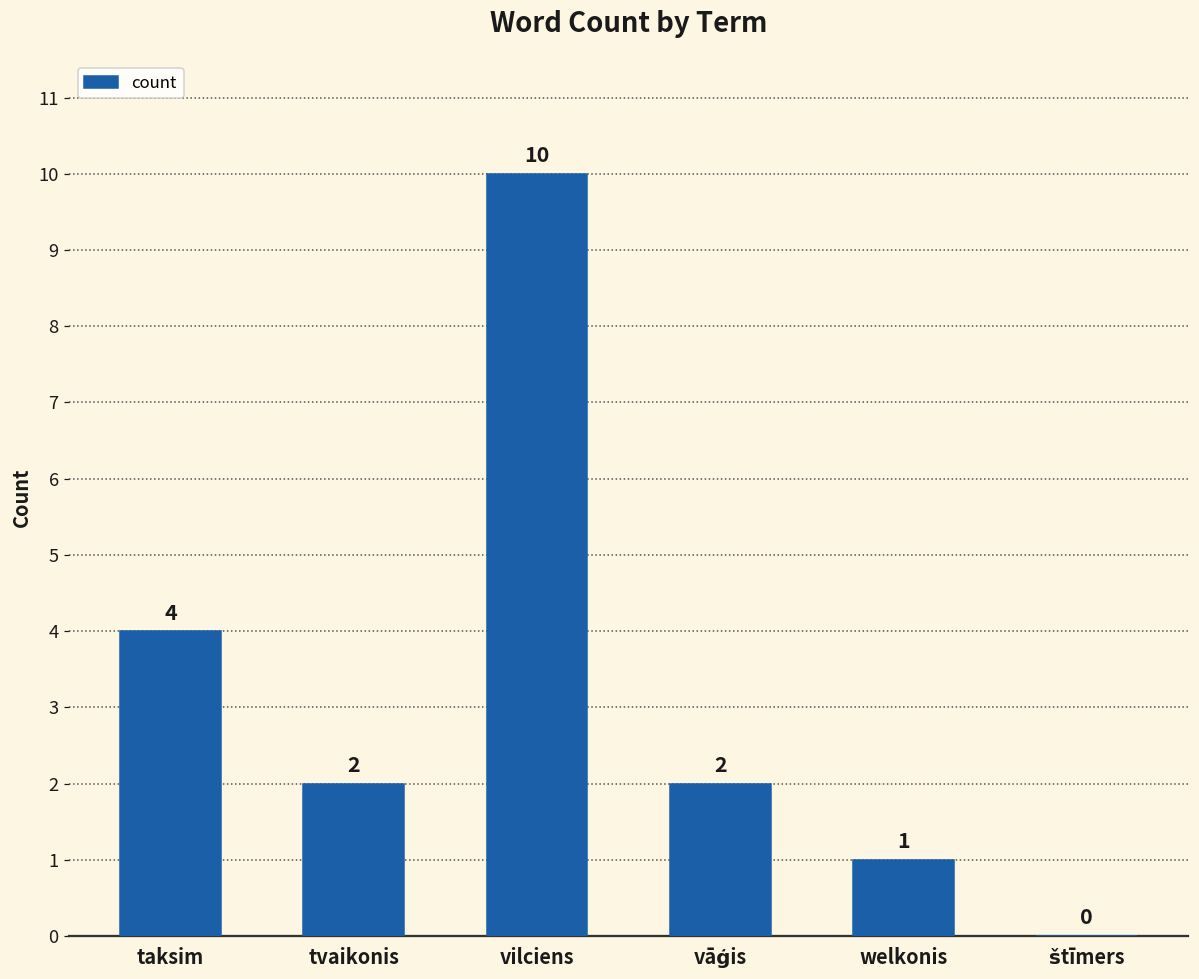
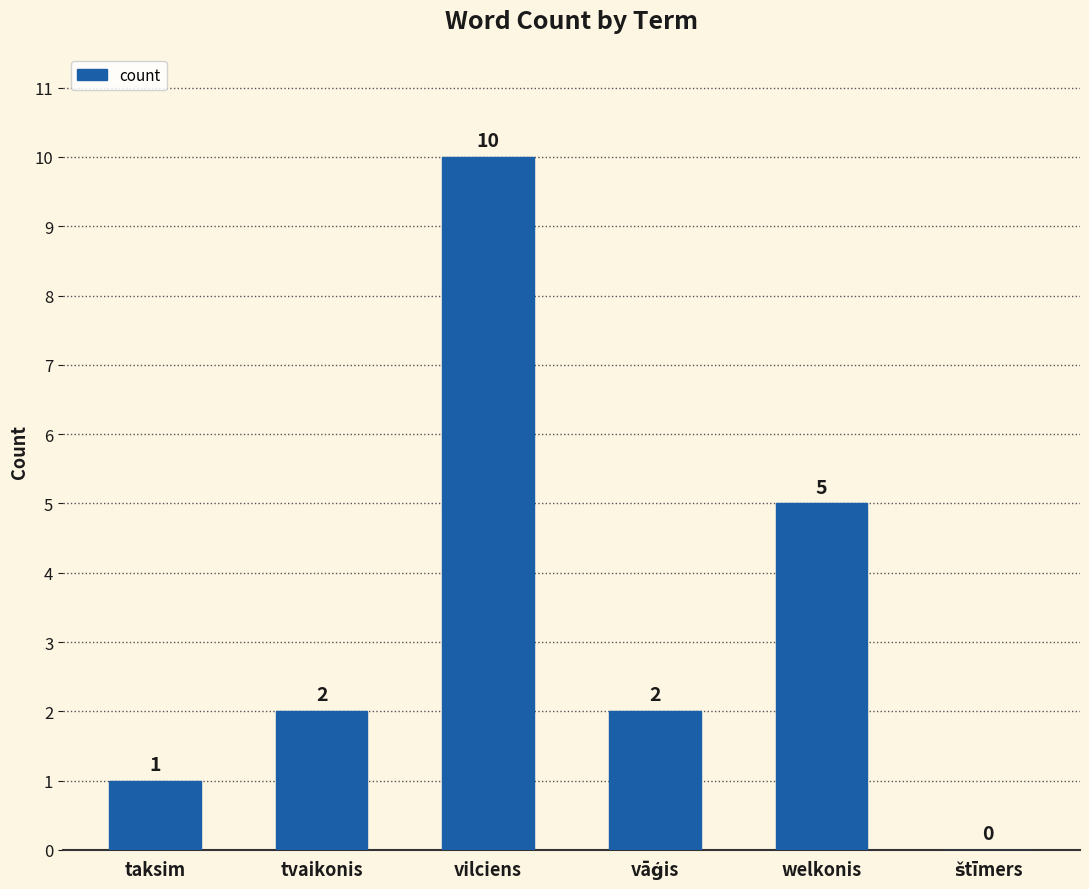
taksim: 4 -> 1
welkonis: 1 -> 5
